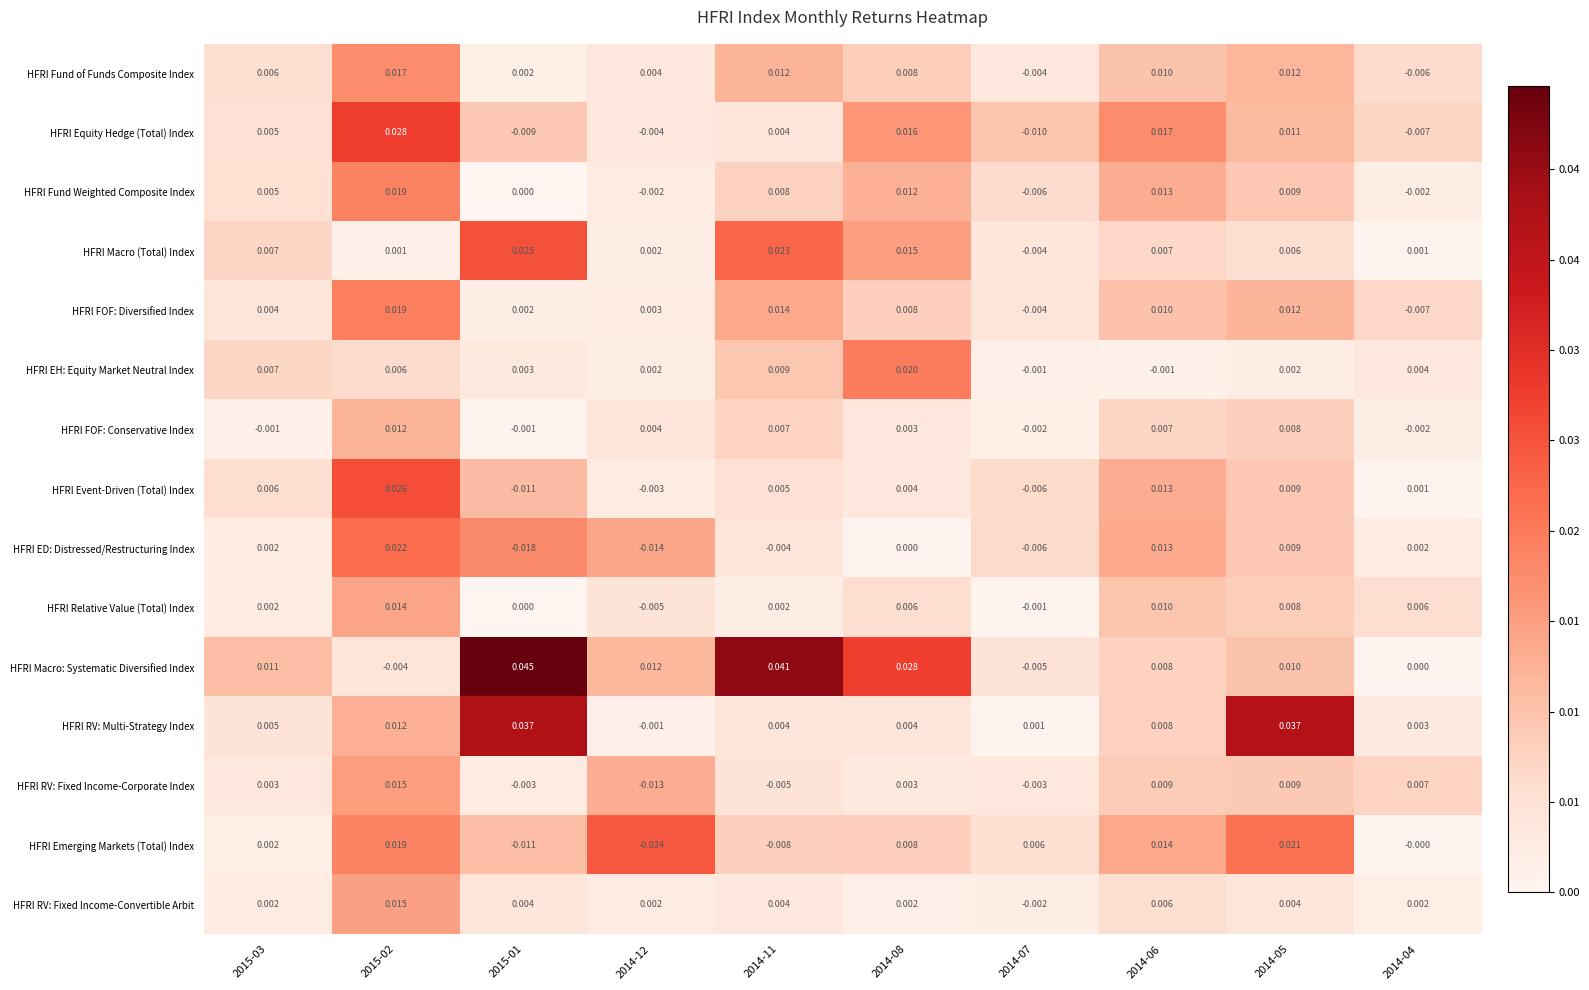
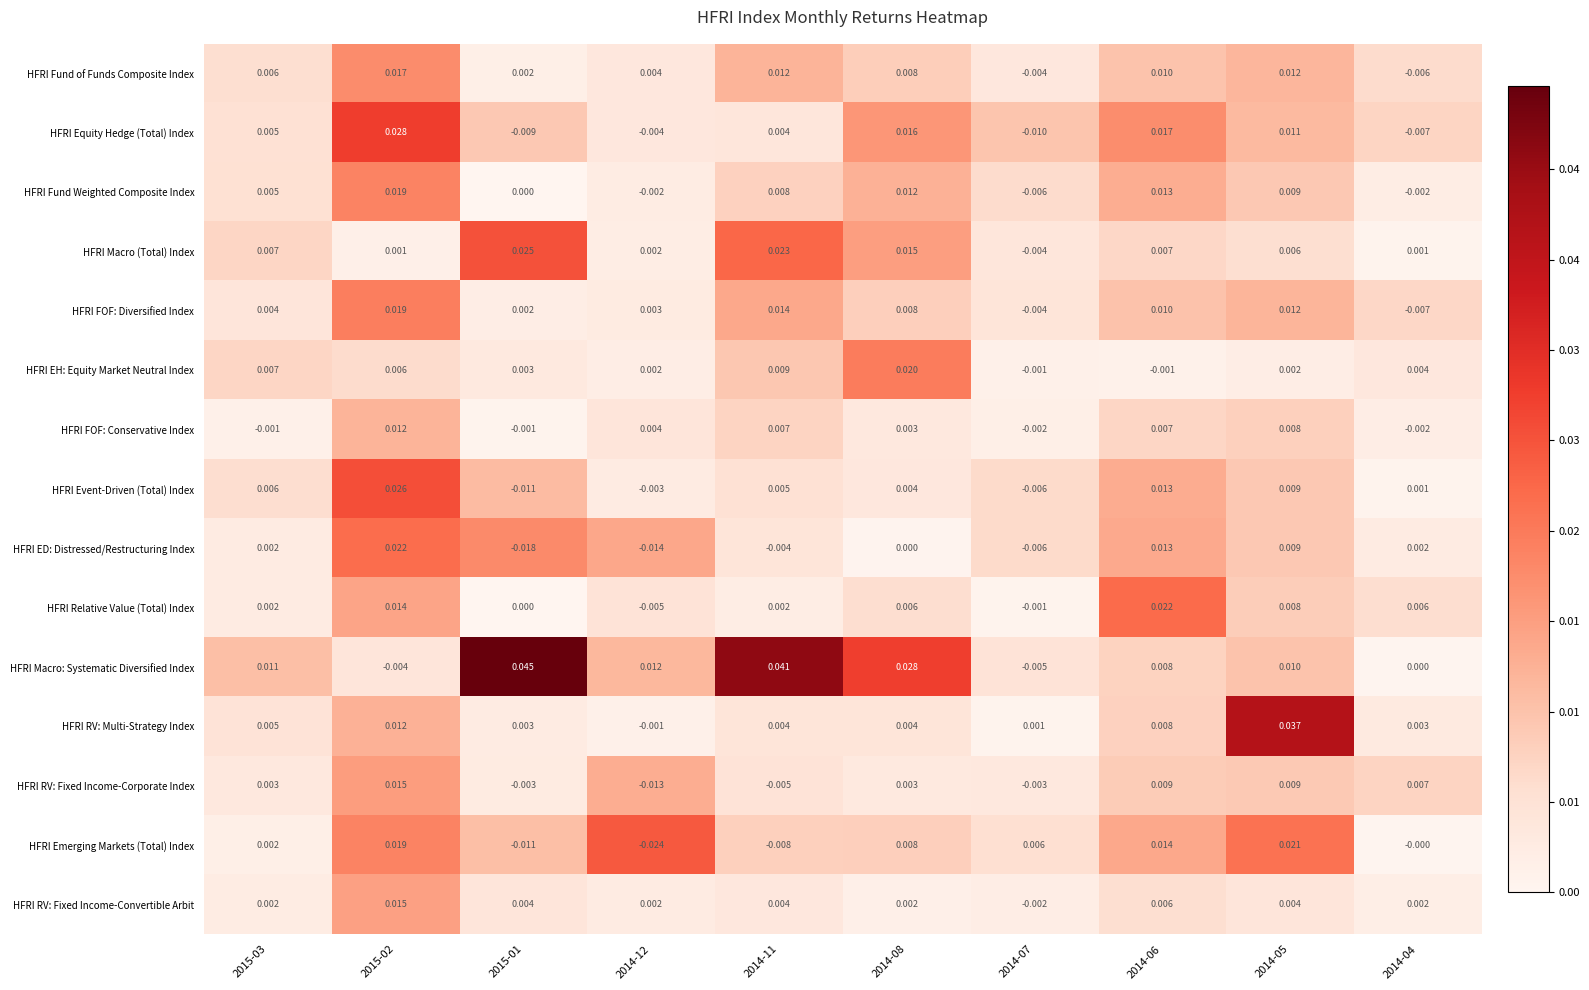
HFRI Relative Value (Total) Index, 2014-06: 0.010 -> 0.022
HFRI RV: Multi-Strategy Index, 2015-01: 0.037 -> 0.003
